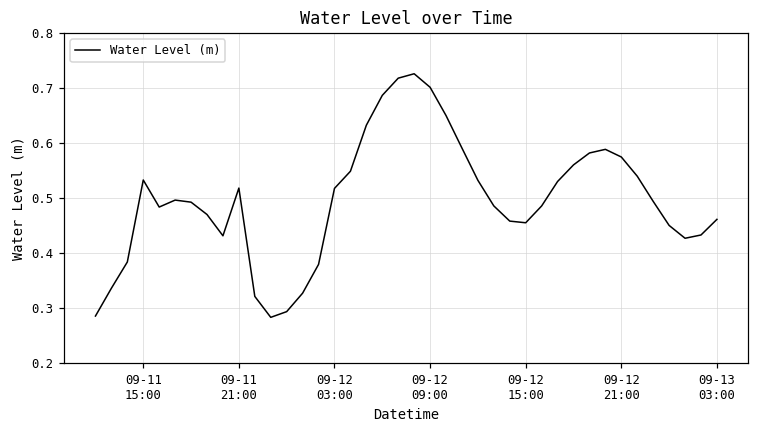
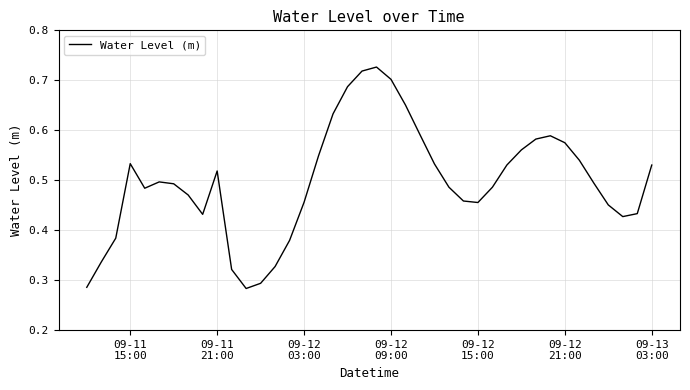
09-12 03:00: 0.52 -> 0.46
09-13 03:00: 0.46 -> 0.53
